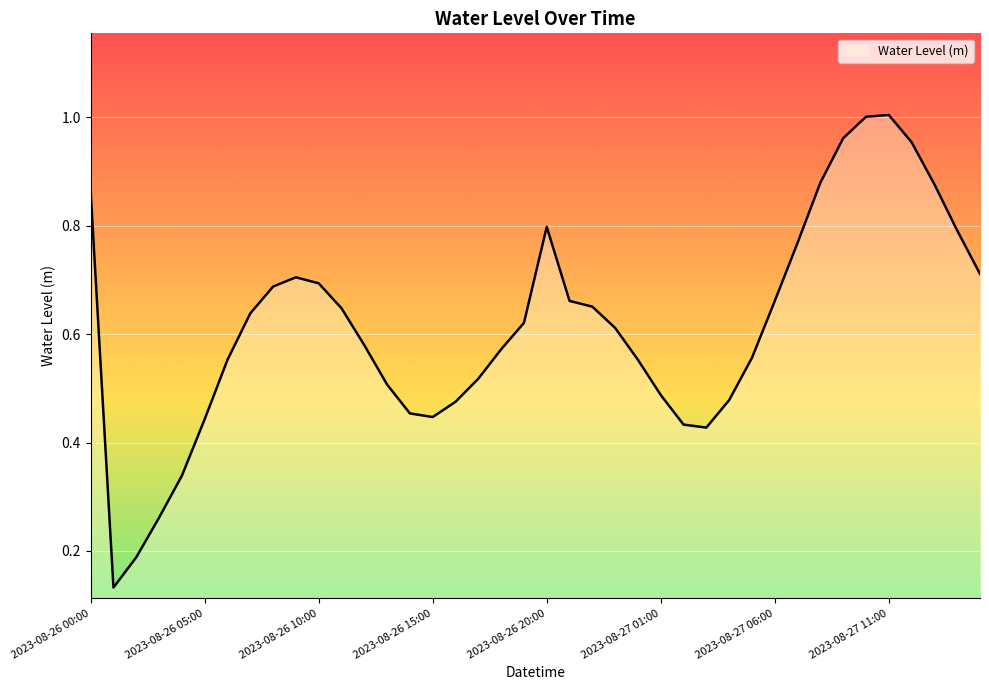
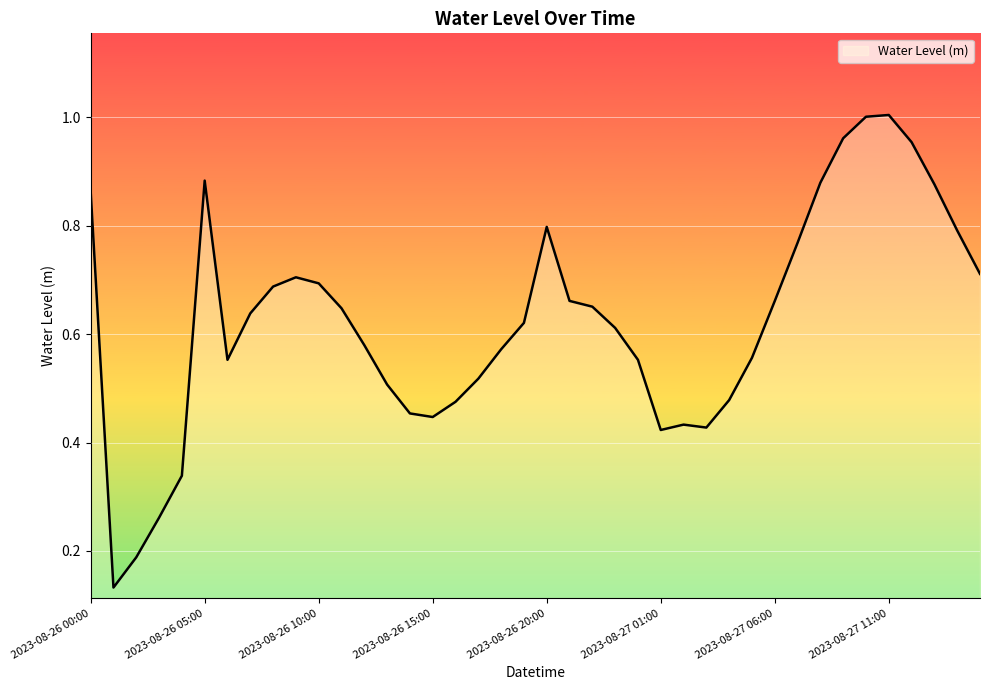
2023-08-26 05:00: 0.44 -> 0.88
2023-08-27 01:00: 0.49 -> 0.42
